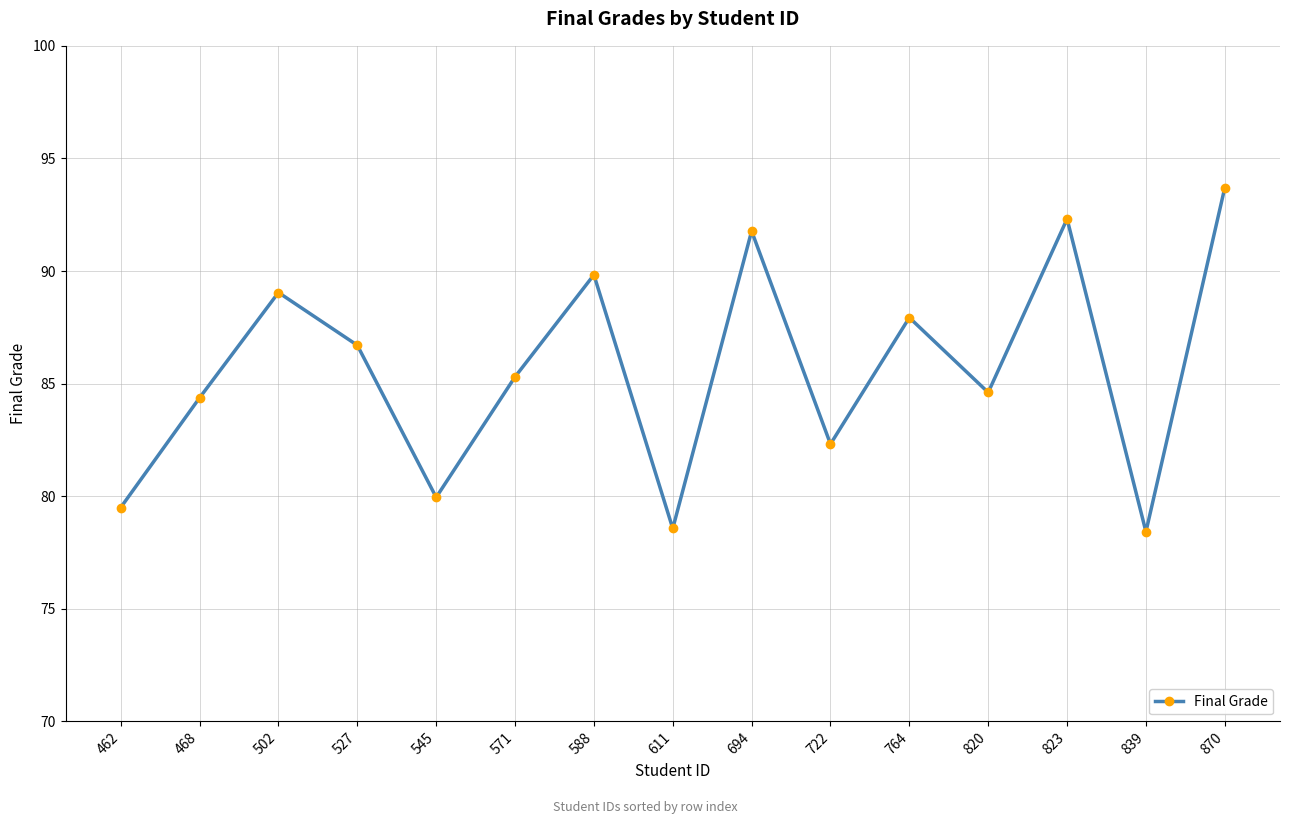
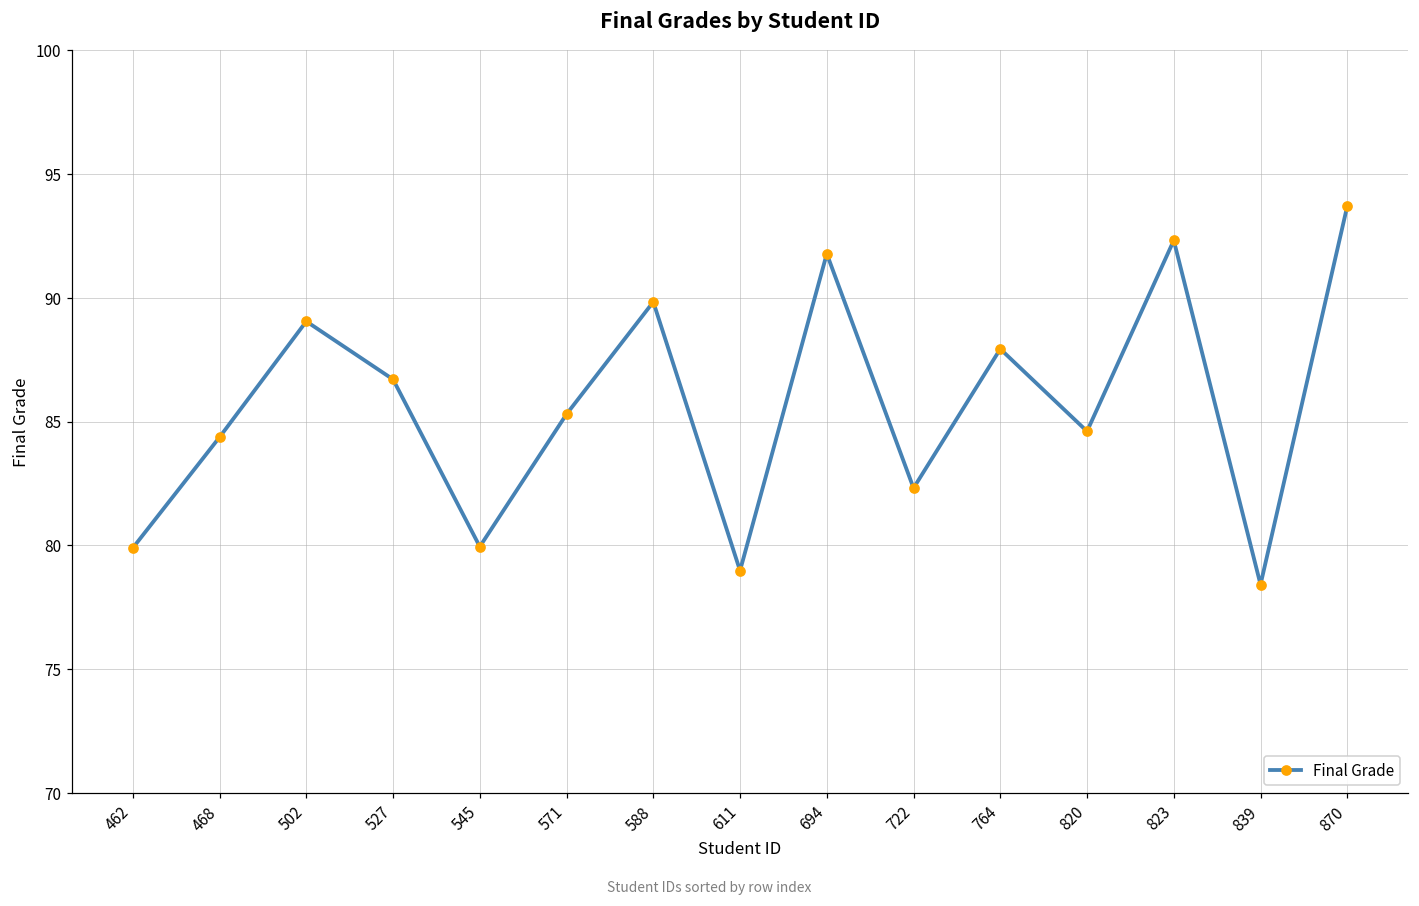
462: 79.5 -> 79.9
611: 78.6 -> 79.0
